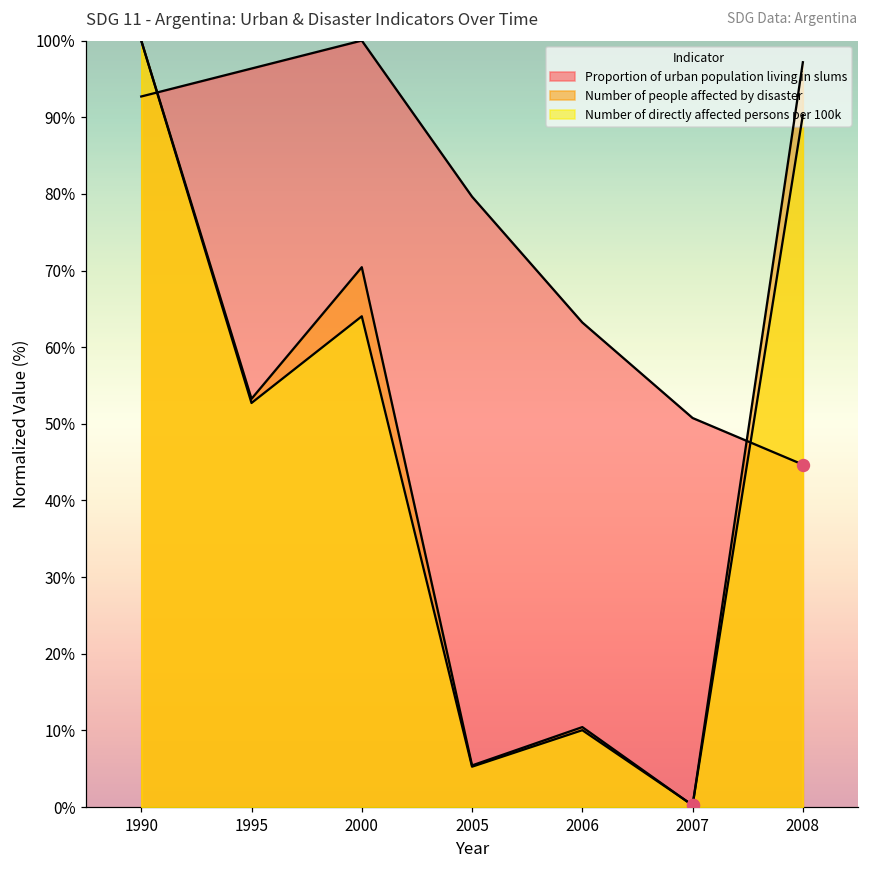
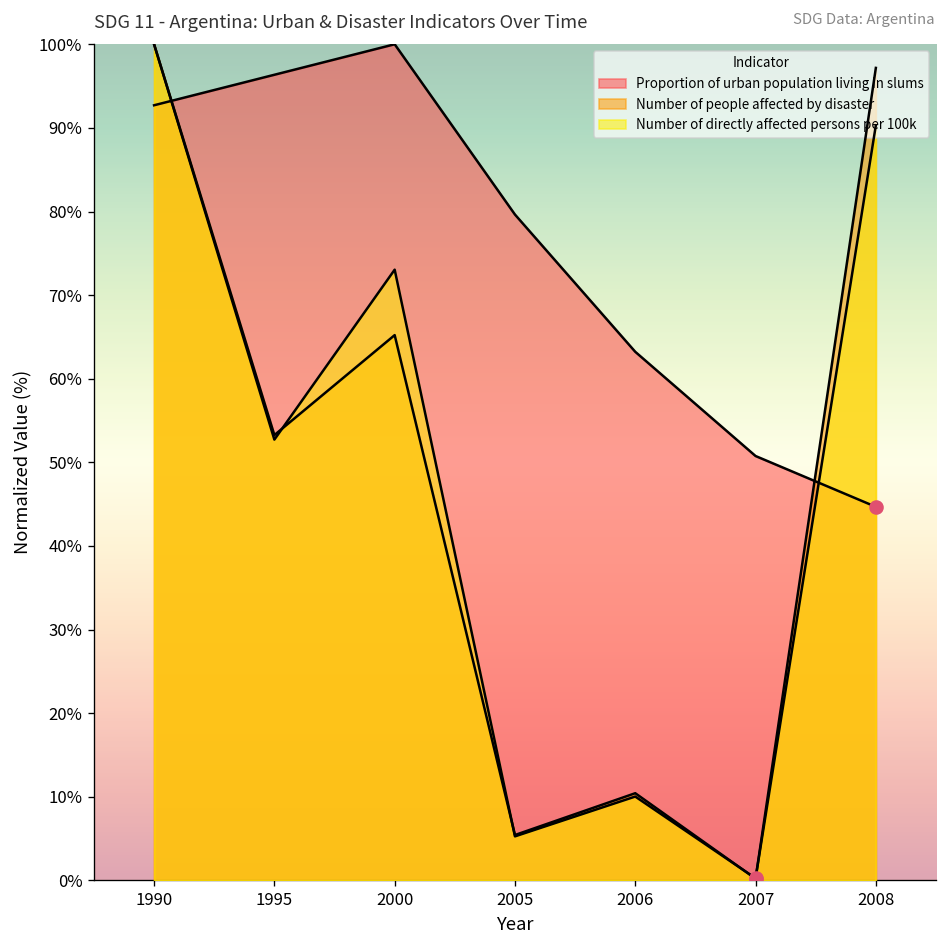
Number of people affected by disaster, 2000: 70% -> 65%
Number of directly affected persons per 100k, 2000: 64% -> 73%
